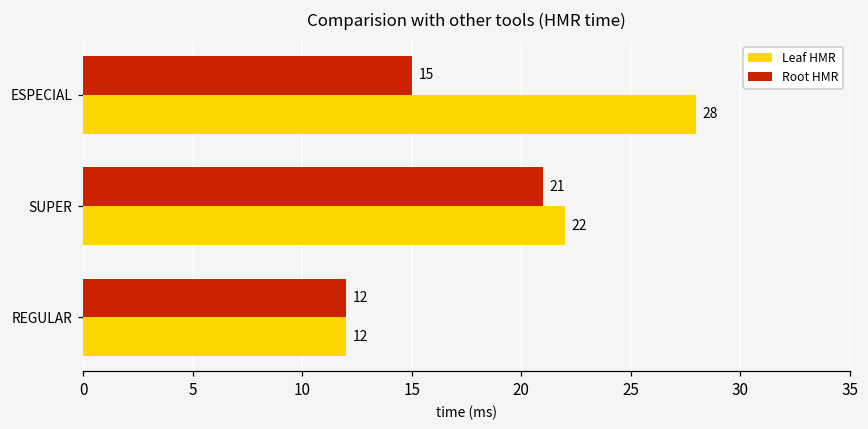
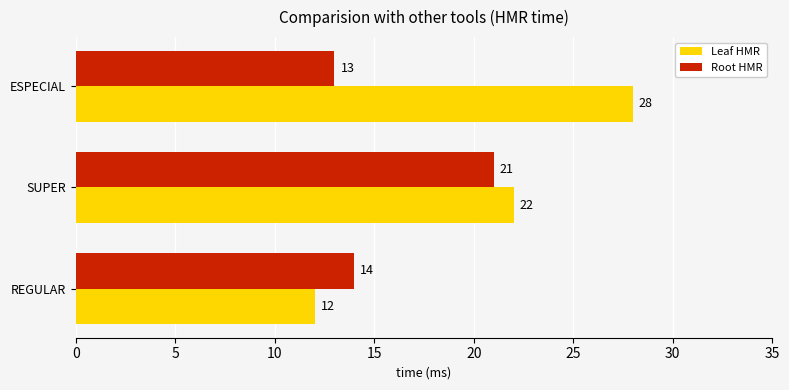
Root HMR, ESPECIAL: 15 -> 13
Root HMR, REGULAR: 12 -> 14
